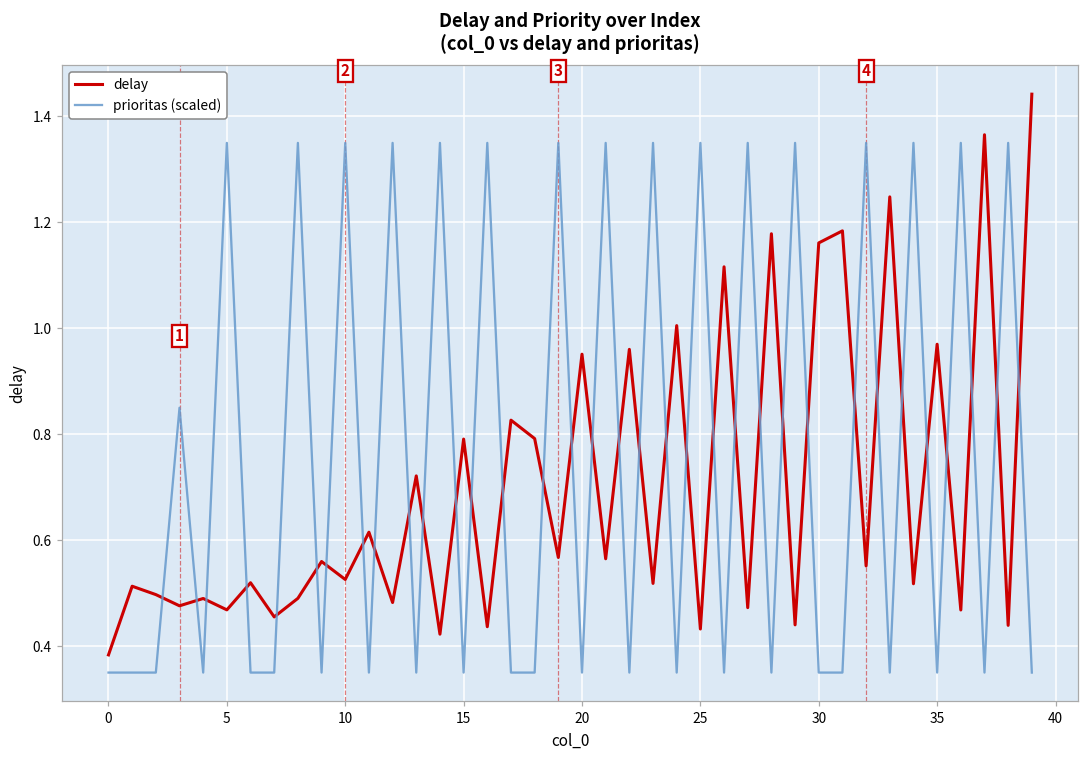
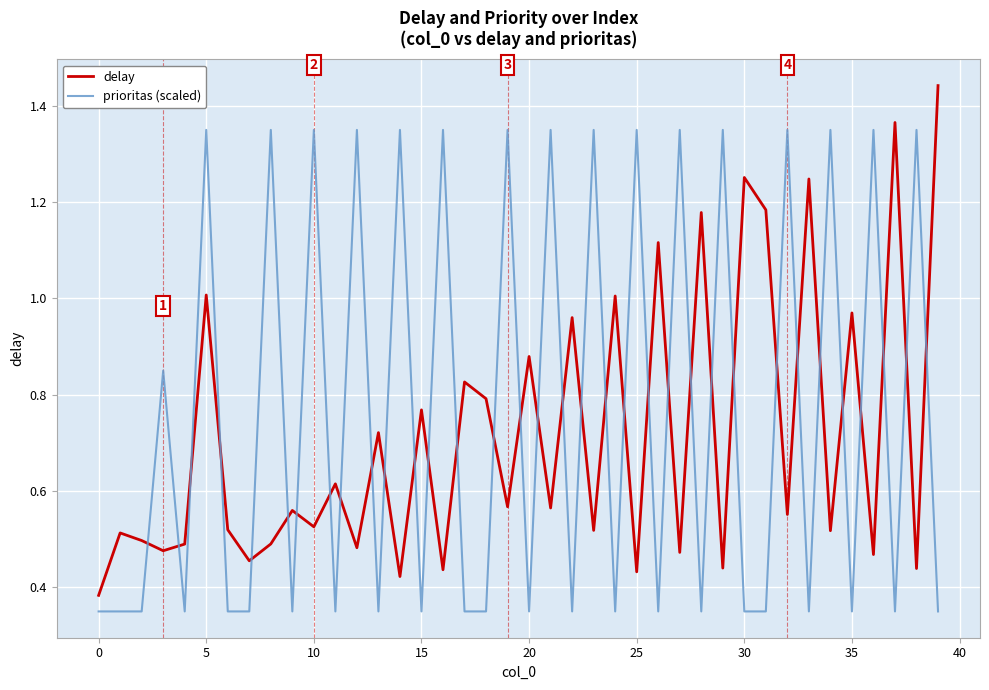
delay, 5: 0.47 -> 1.01
delay, 15: 0.79 -> 0.77
delay, 20: 0.95 -> 0.88
delay, 30: 1.16 -> 1.25
